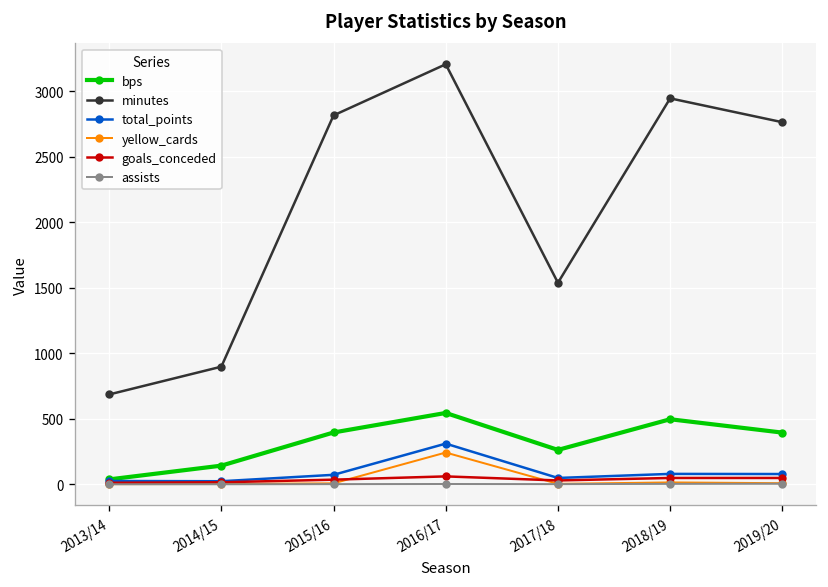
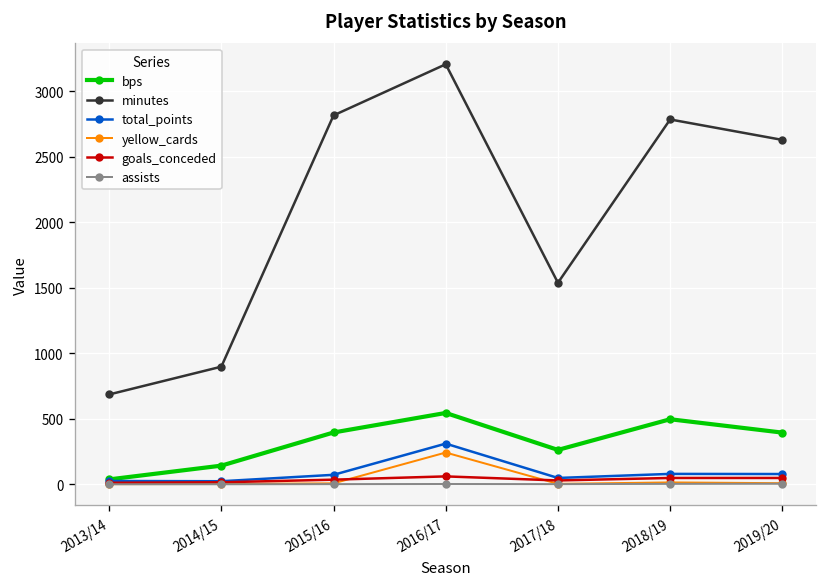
minutes, 2018/19: 2940 -> 2780
minutes, 2019/20: 2760 -> 2630
